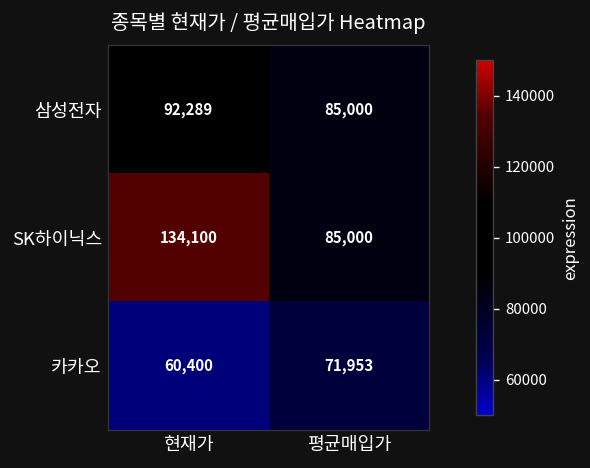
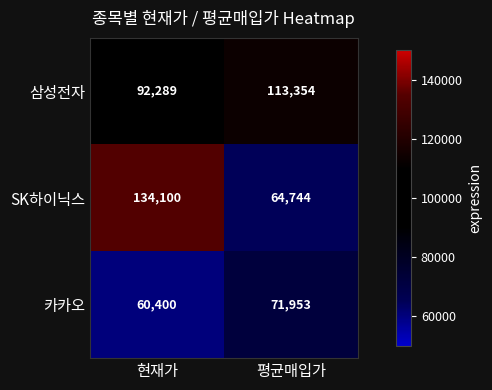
삼성전자, 평균매입가: 85,000 -> 113,354
SK하이닉스, 평균매입가: 85,000 -> 64,744
